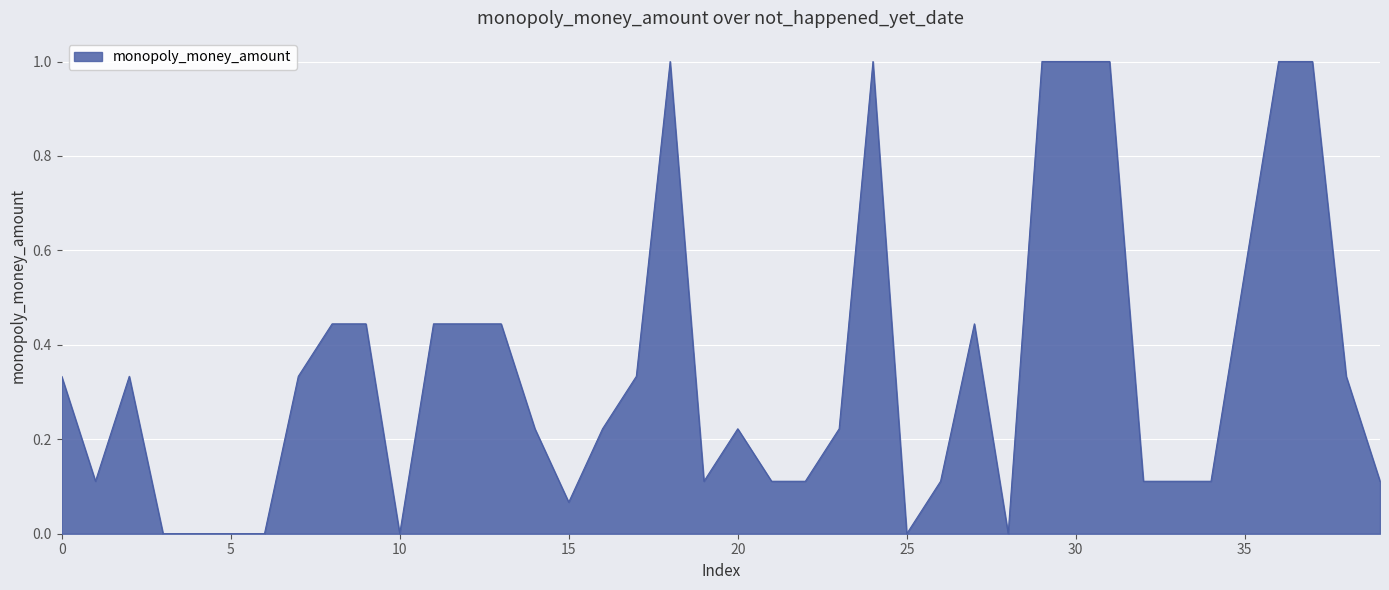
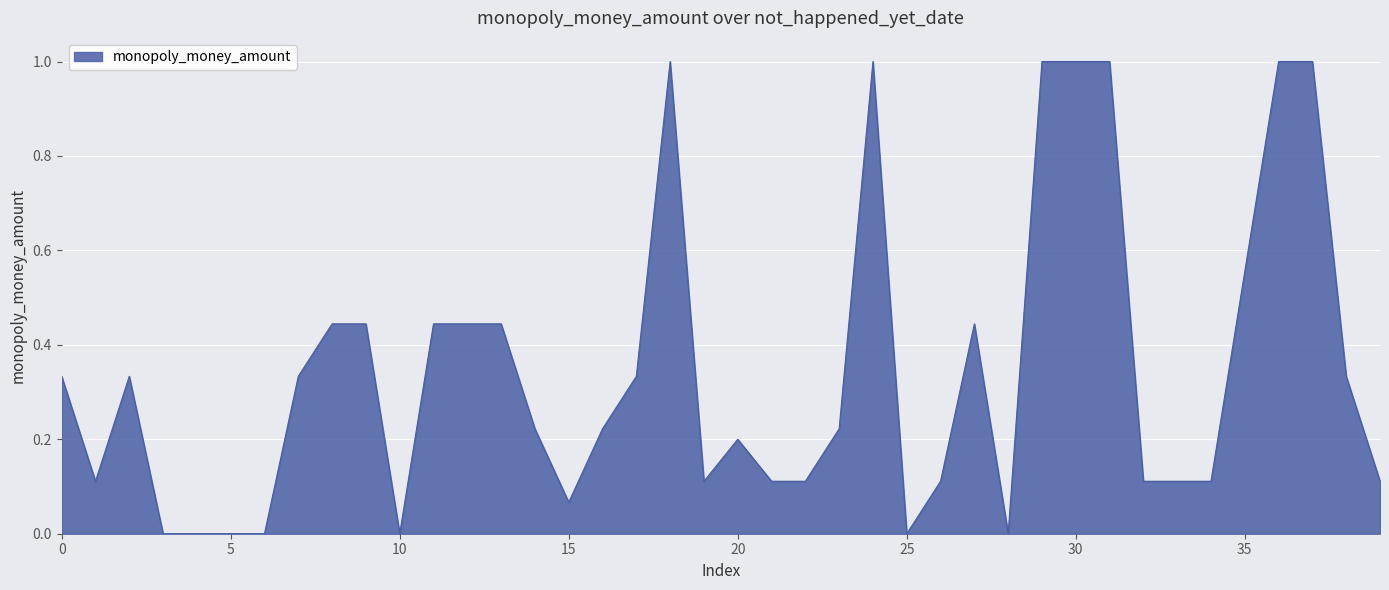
20: 0.22 -> 0.20
